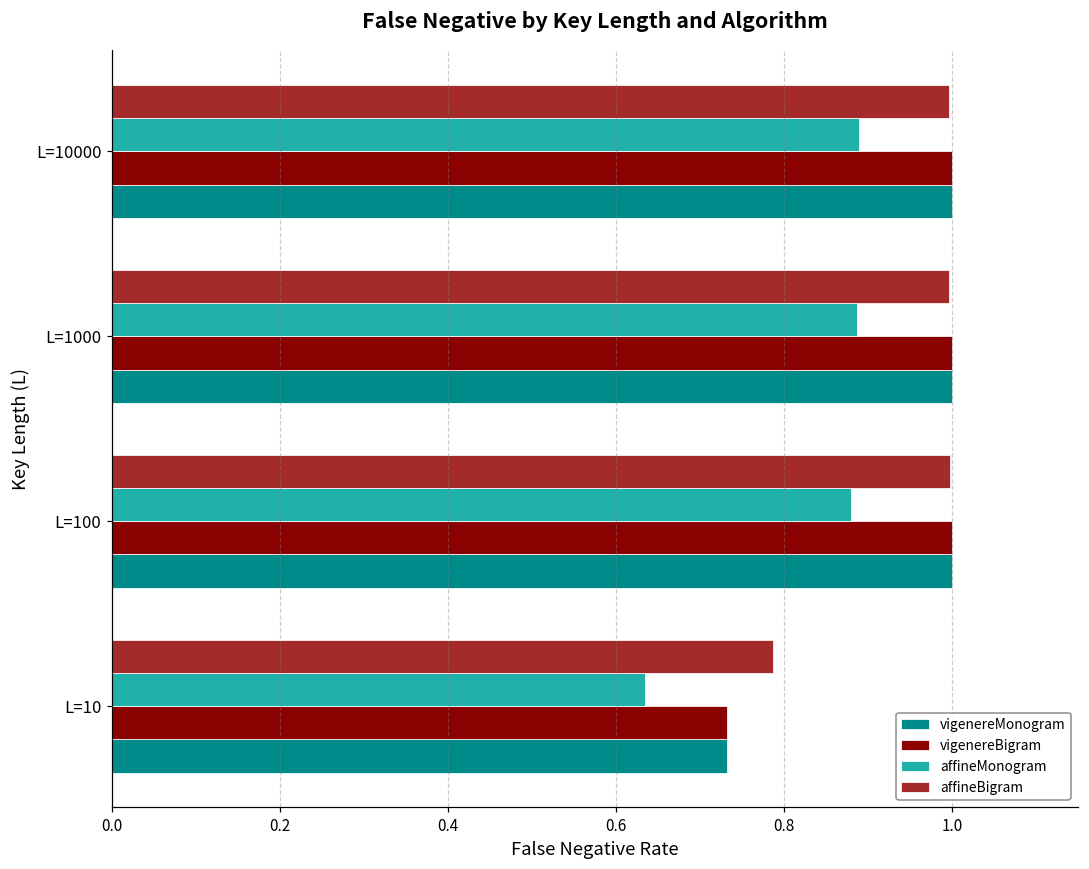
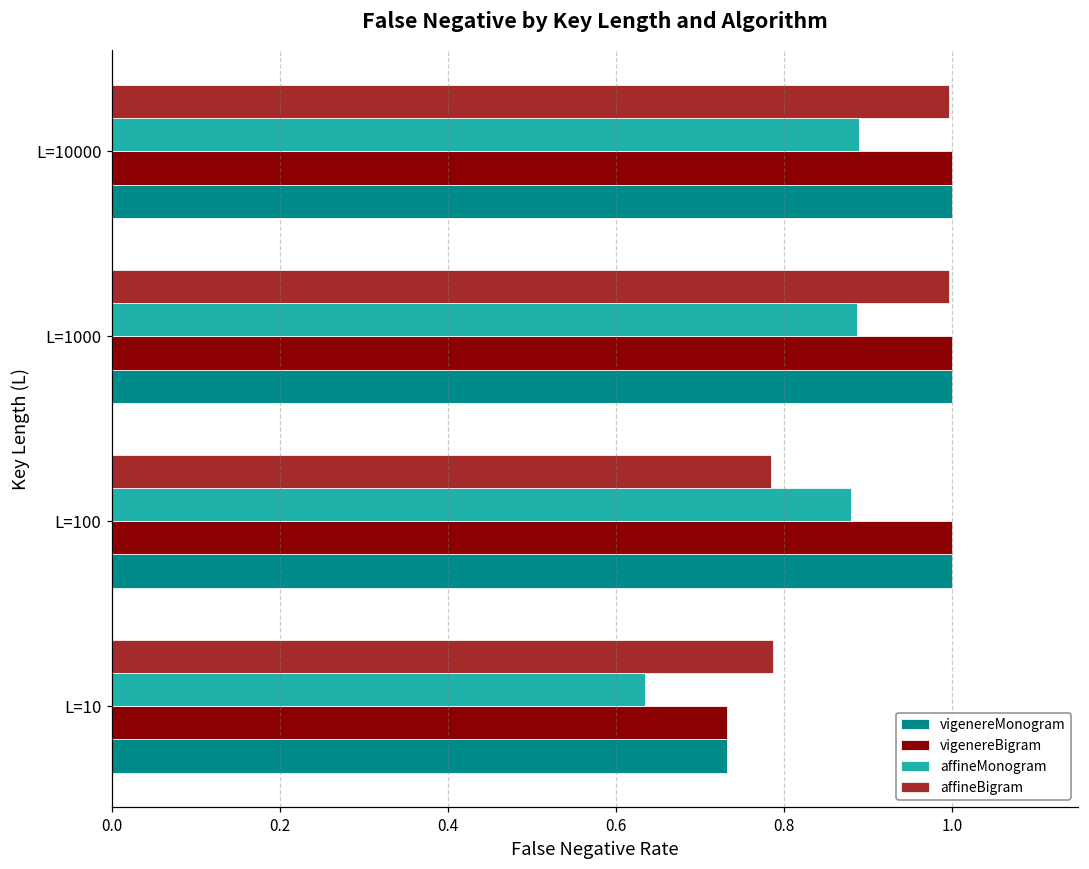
affineBigram, L=100: 1.00 -> 0.78
